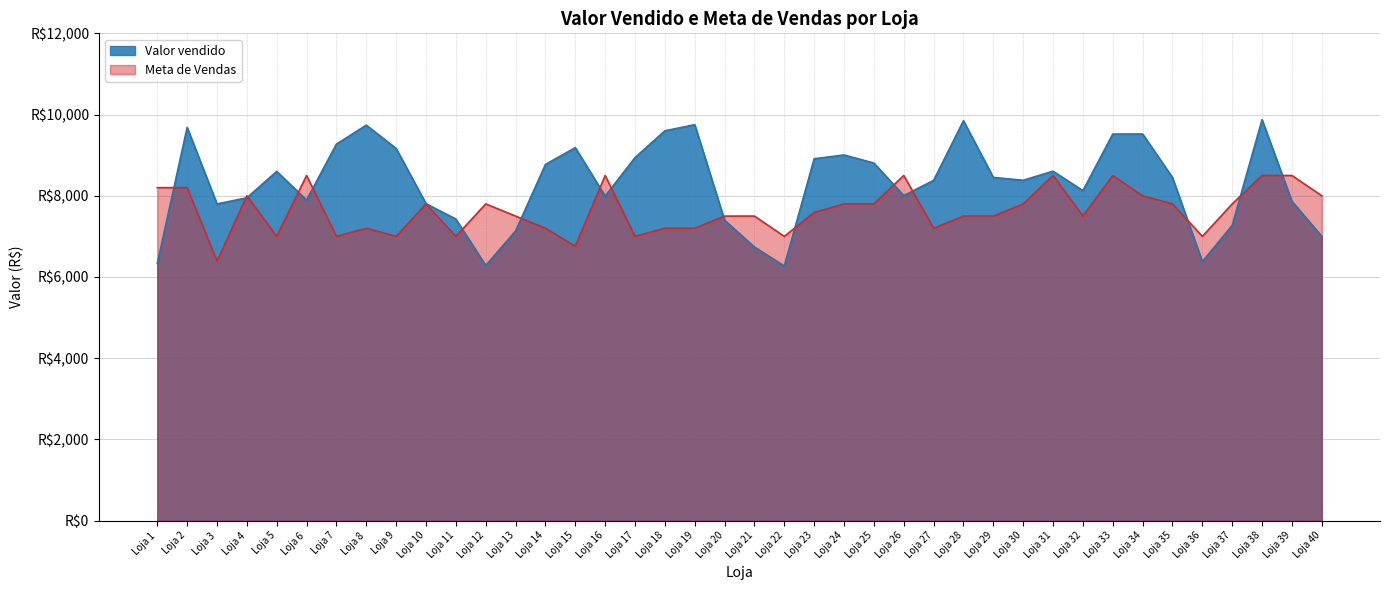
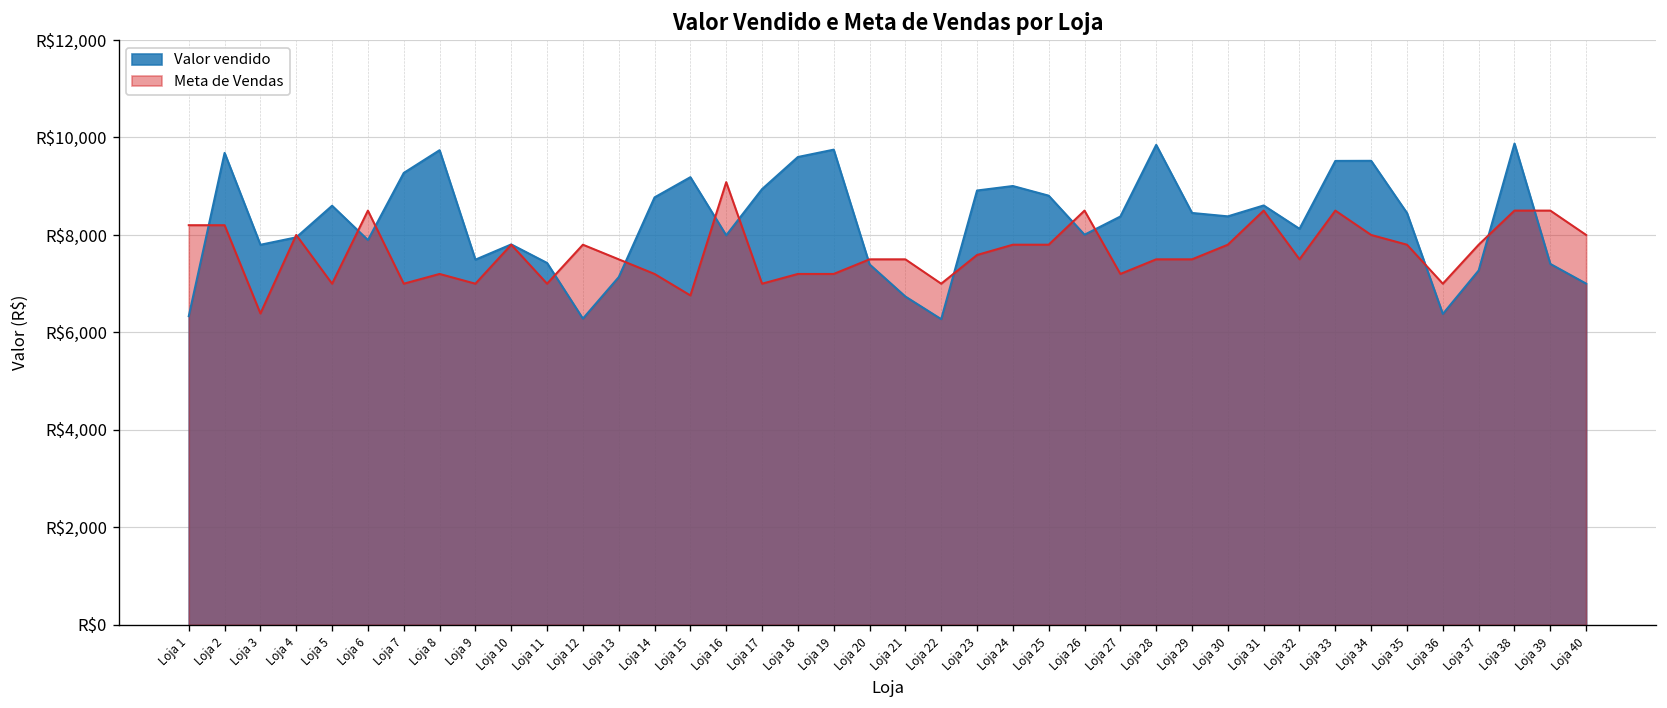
Valor vendido, Loja 9: R$9,200 -> R$7,500
Meta de Vendas, Loja 16: R$8,500 -> R$9,100
Valor vendido, Loja 39: R$7,900 -> R$7,400
